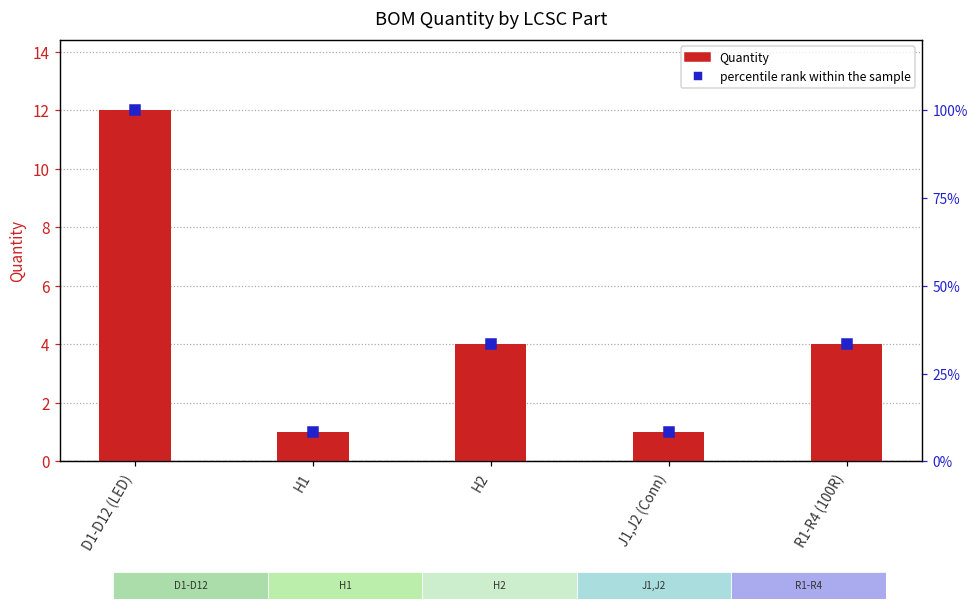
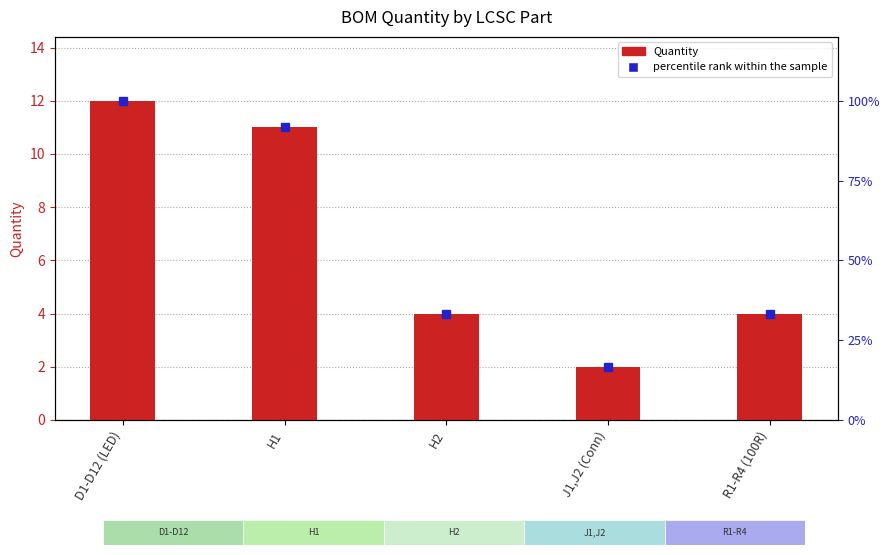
Quantity, H1: 1 -> 11
Quantity, J1,J2 (Conn): 1 -> 2
